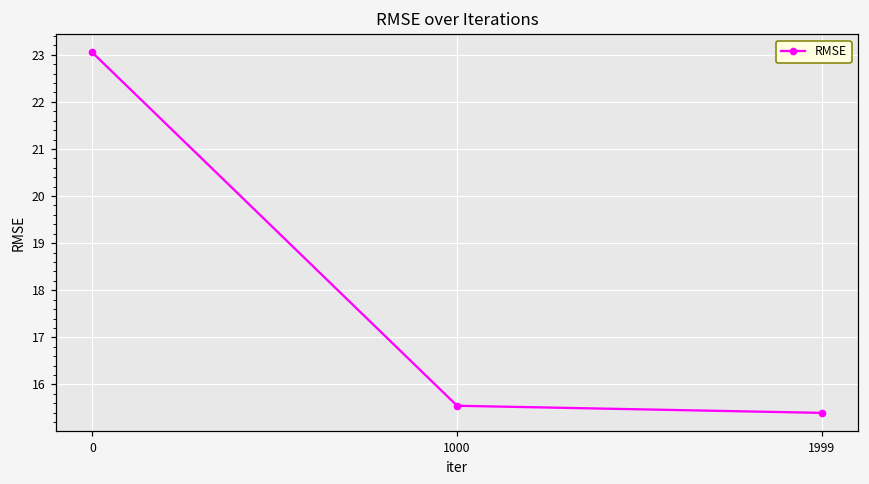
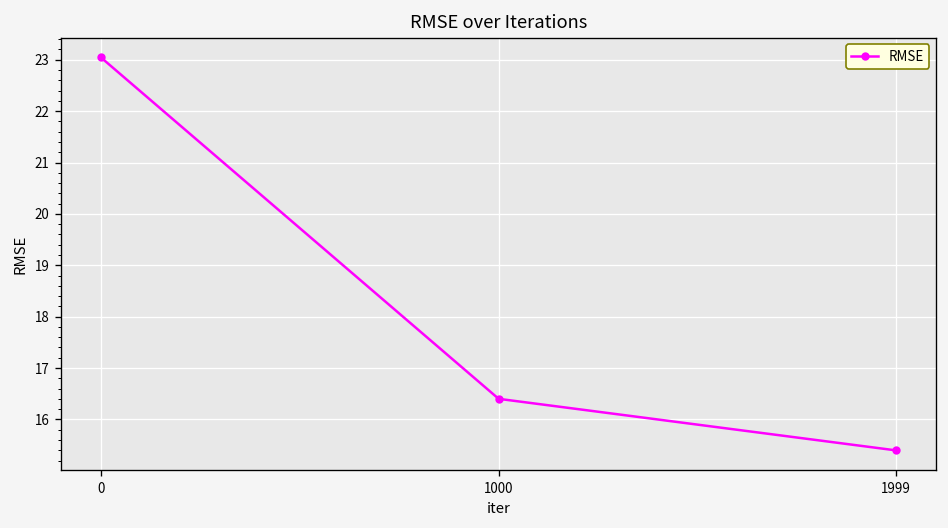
1000: 15.5 -> 16.4
